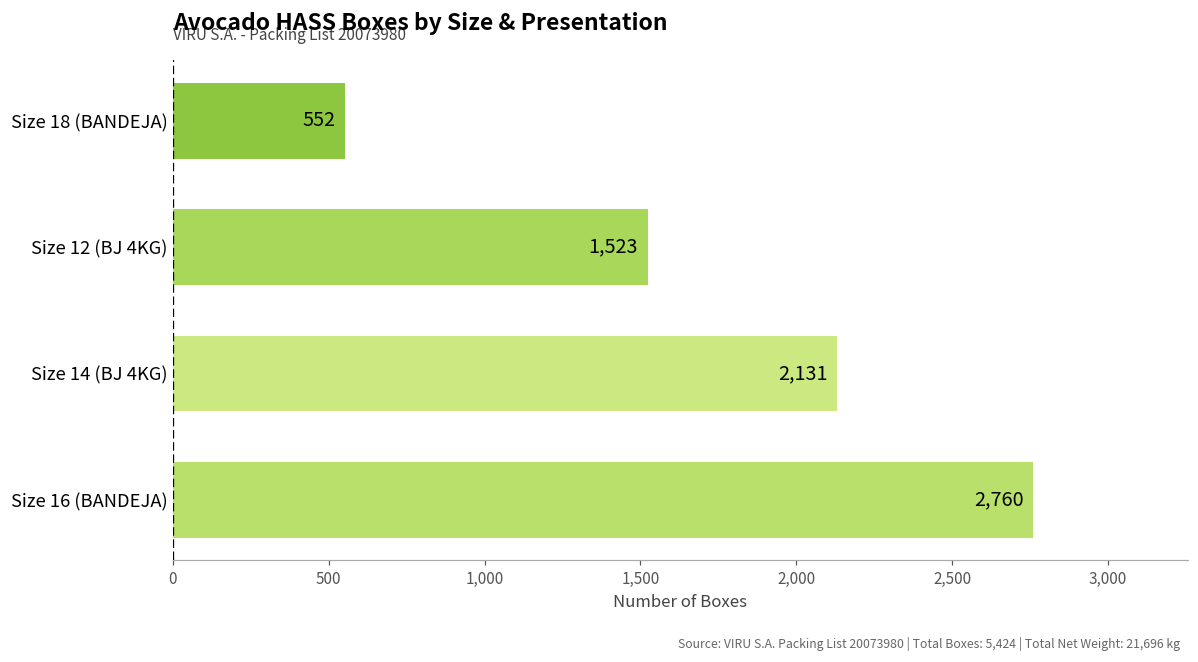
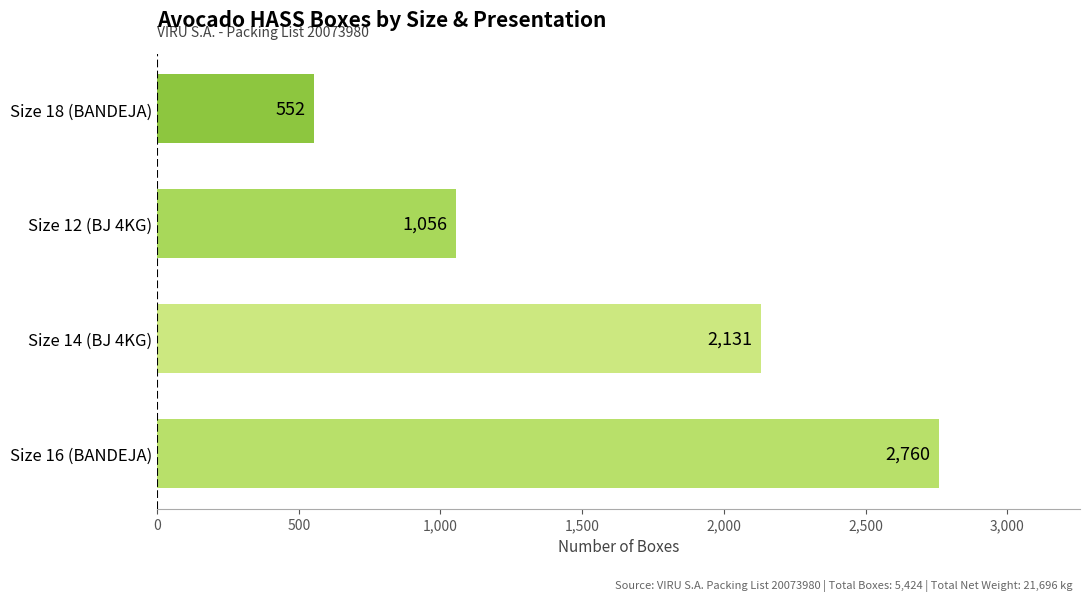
Size 12 (BJ 4KG): 1,523 -> 1,056
